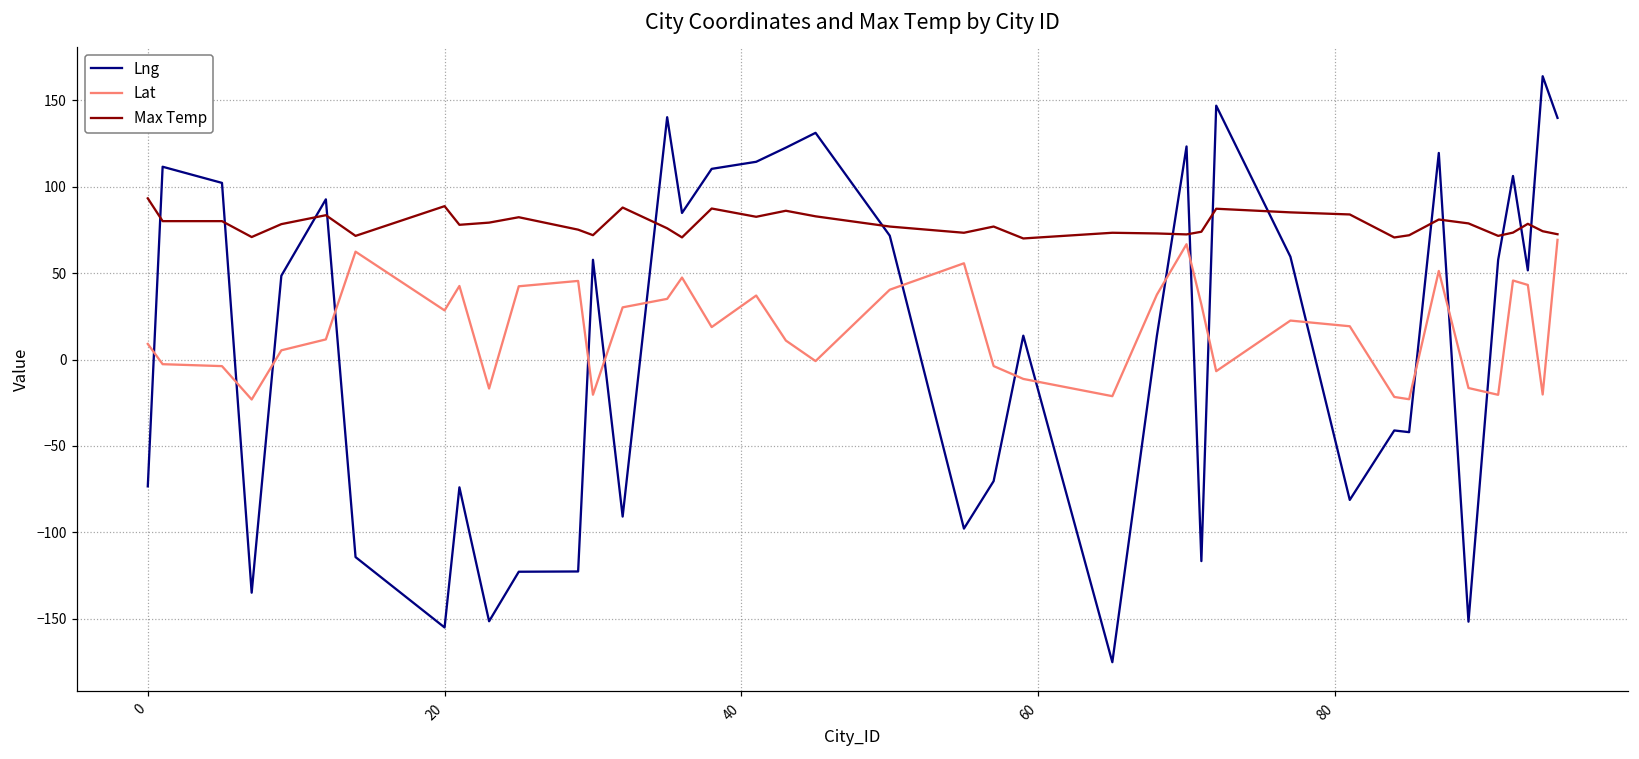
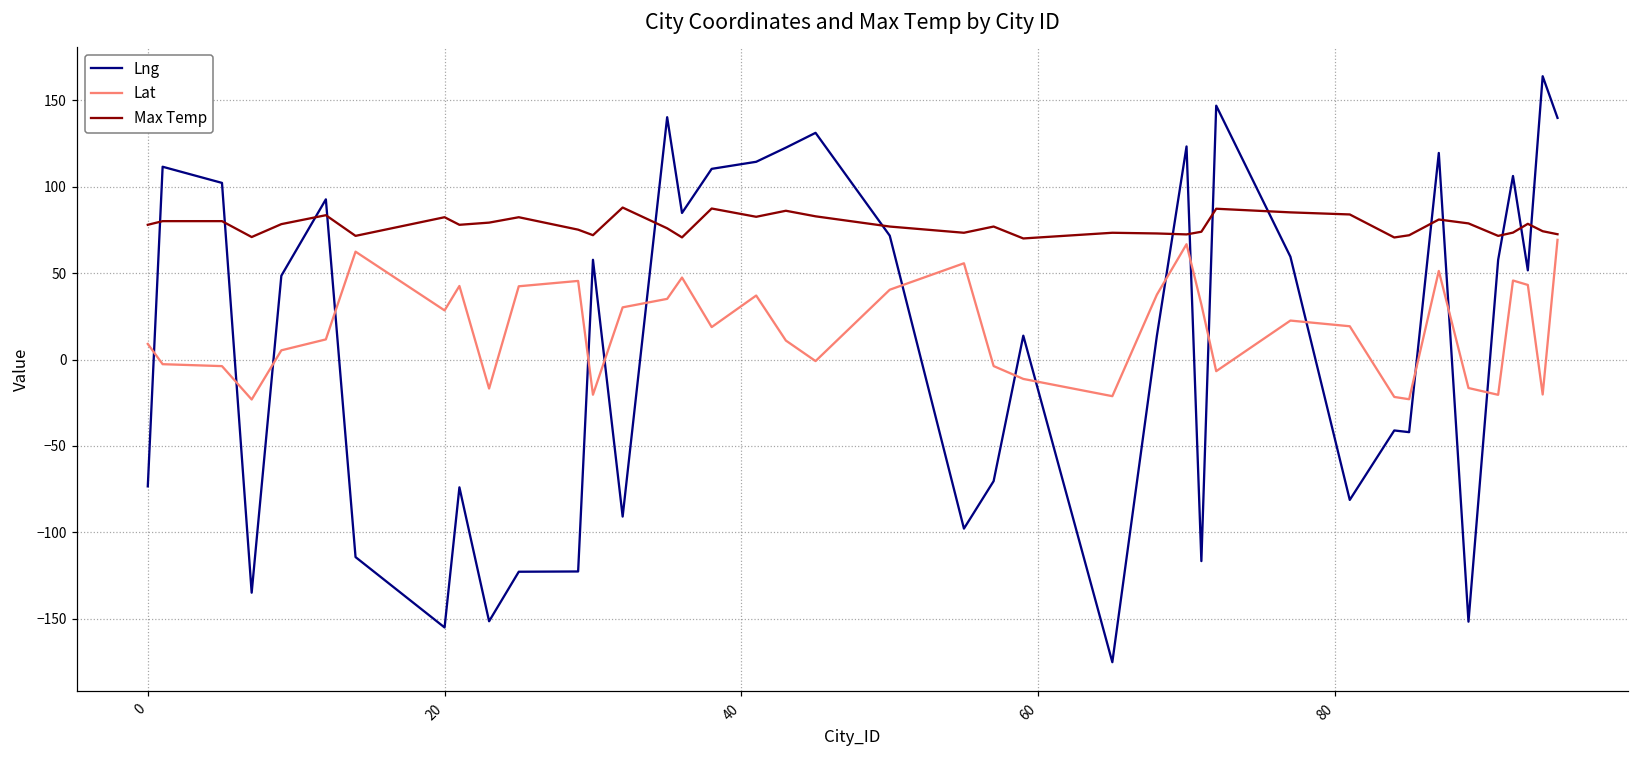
Max Temp, 0: 93 -> 78
Max Temp, 20: 89 -> 82
